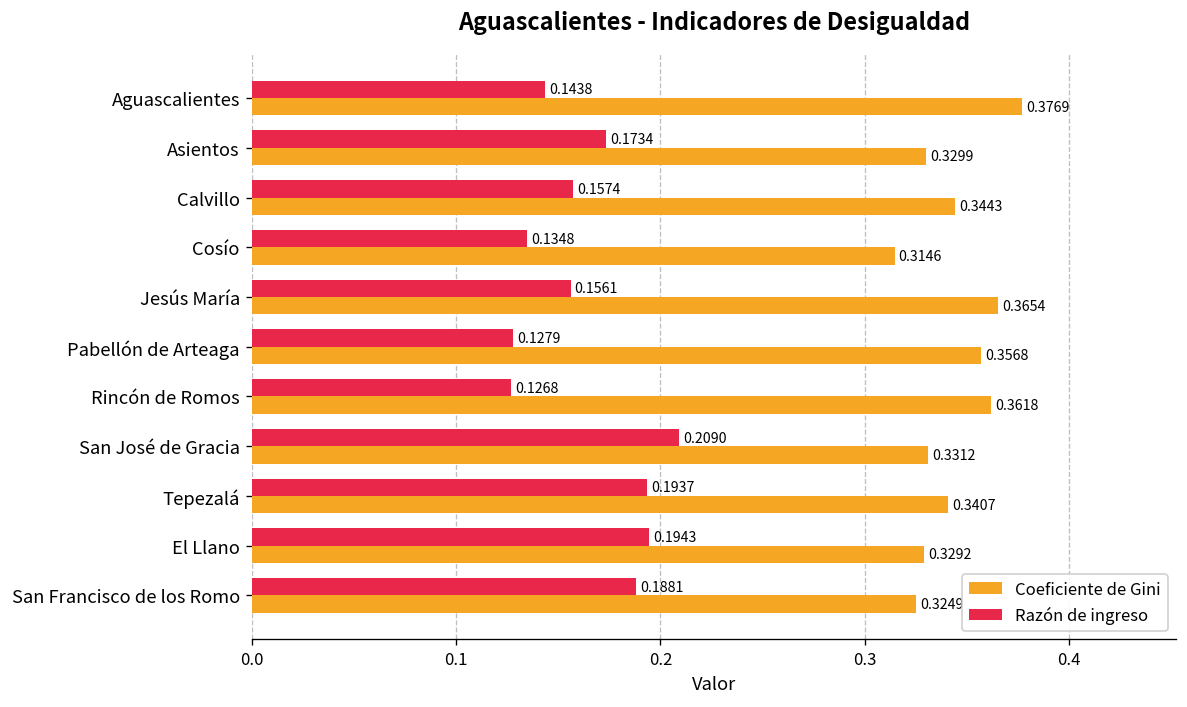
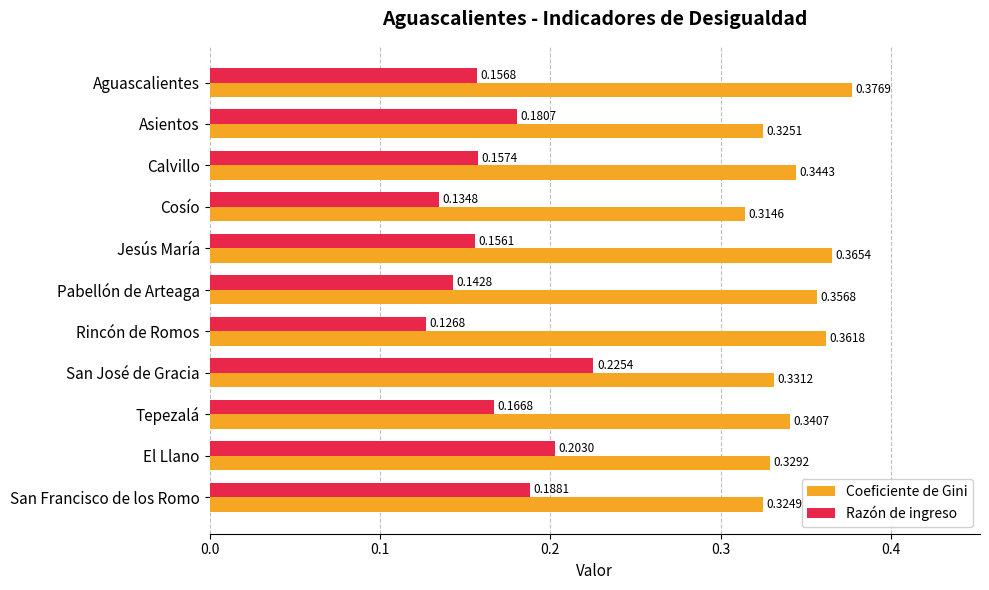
Razón de ingreso, Aguascalientes: 0.1438 -> 0.1568
Razón de ingreso, Asientos: 0.1734 -> 0.1807
Coeficiente de Gini, Asientos: 0.3299 -> 0.3251
Razón de ingreso, Pabellón de Arteaga: 0.1279 -> 0.1428
Razón de ingreso, San José de Gracia: 0.2090 -> 0.2254
Razón de ingreso, Tepezalá: 0.1937 -> 0.1668
Razón de ingreso, El Llano: 0.1943 -> 0.2030
